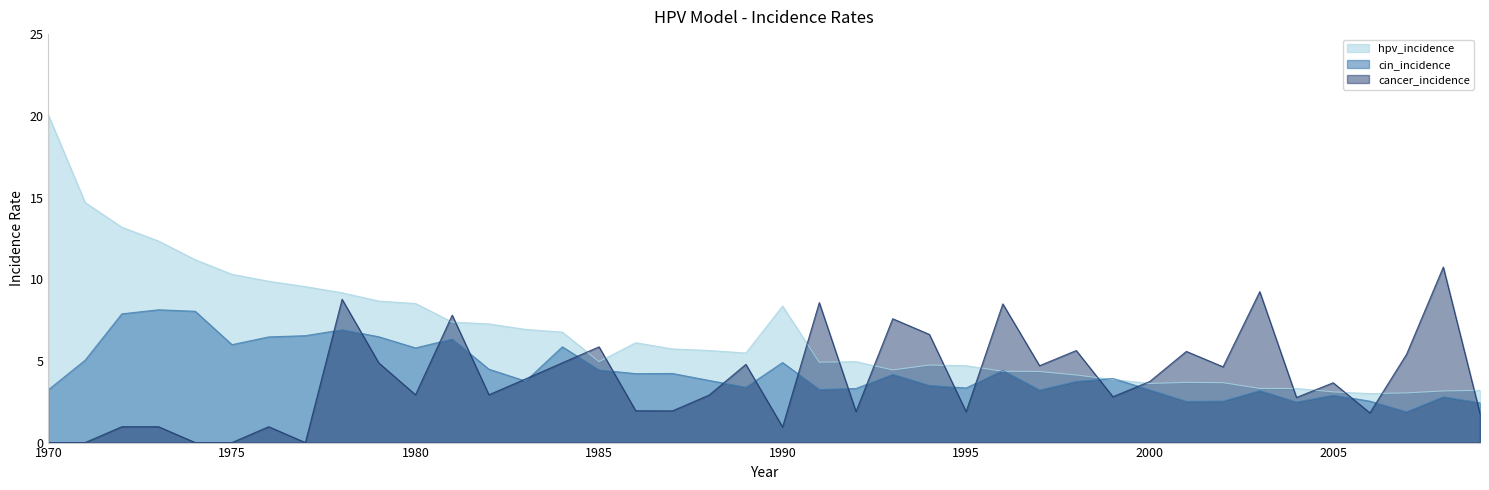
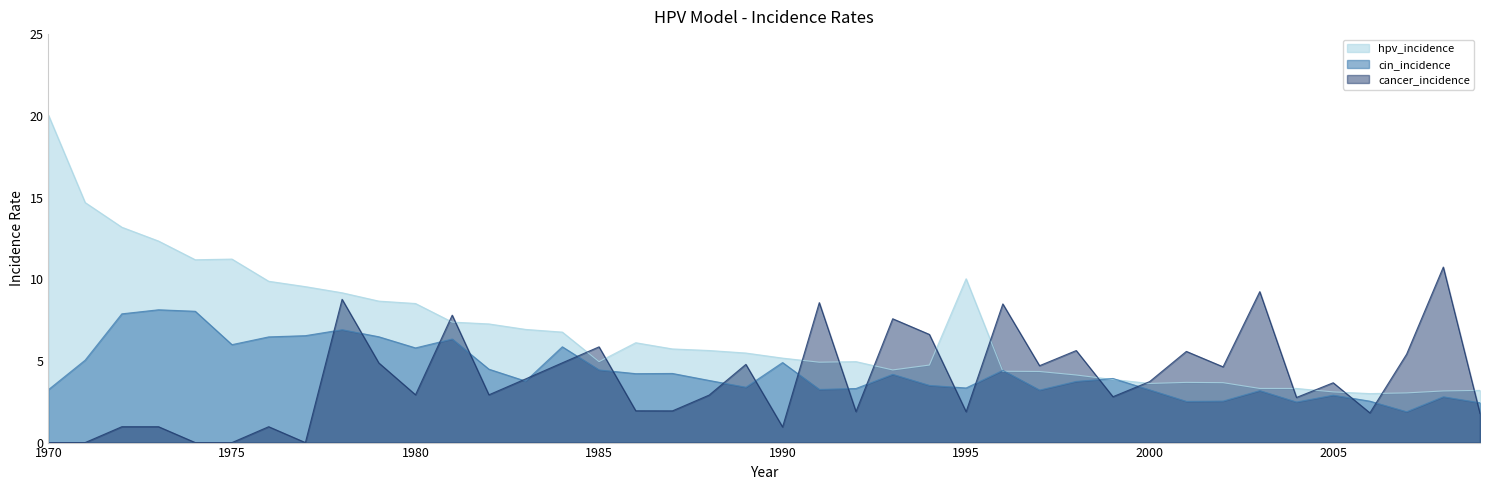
hpv_incidence, 1975: 10.3 -> 11.2
hpv_incidence, 1990: 8.4 -> 5.2
hpv_incidence, 1995: 4.7 -> 10.0
